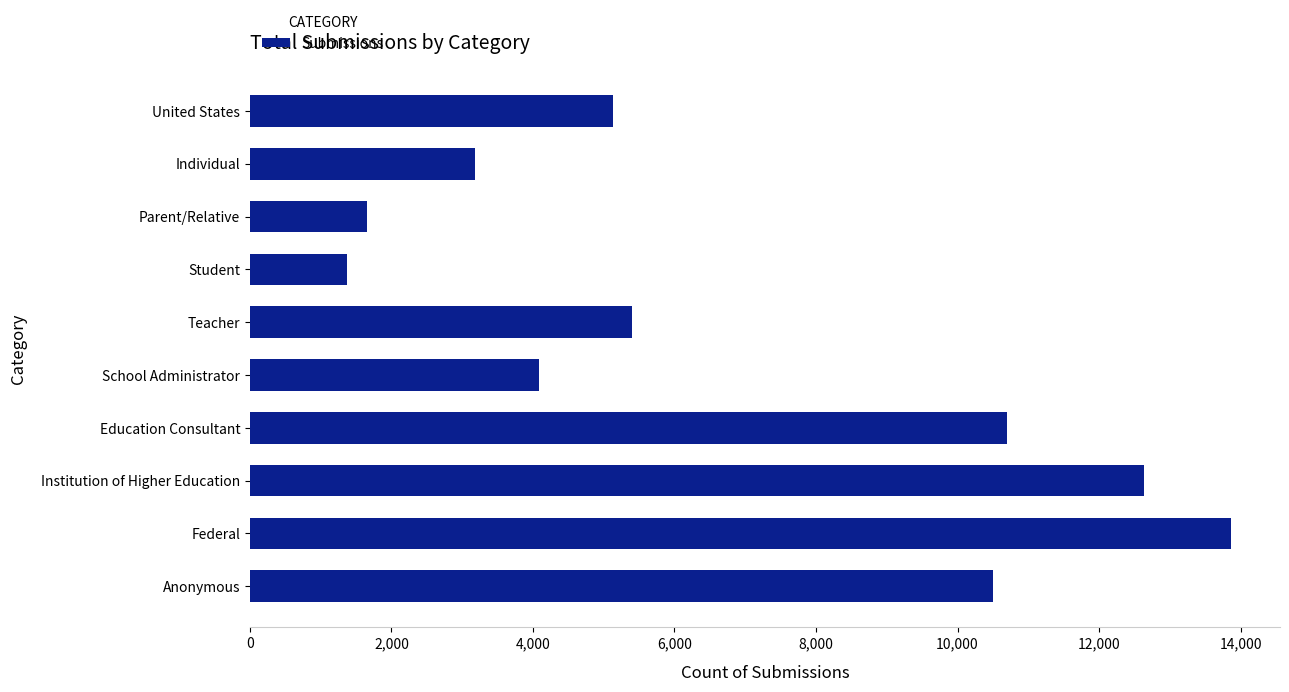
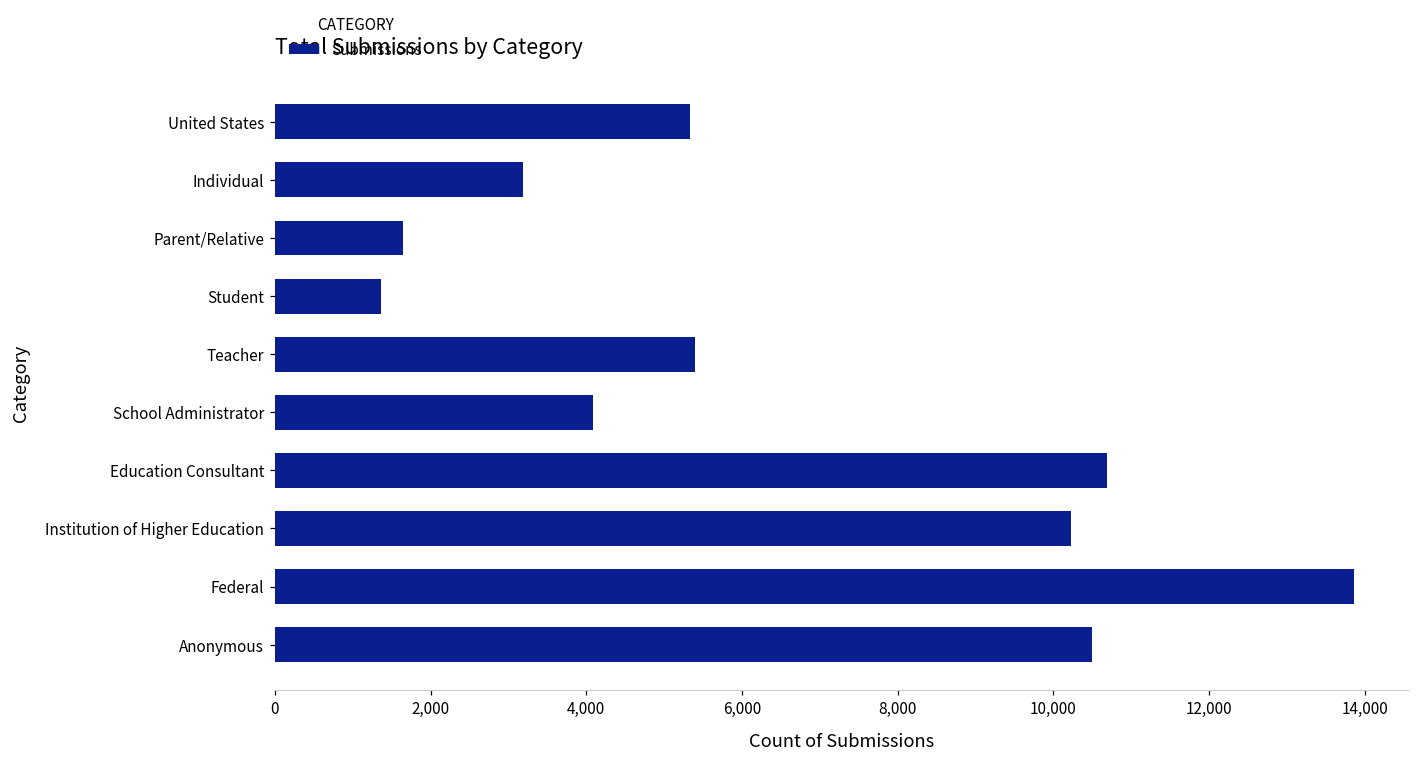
United States: 5,100 -> 5,300
Institution of Higher Education: 12,600 -> 10,200
